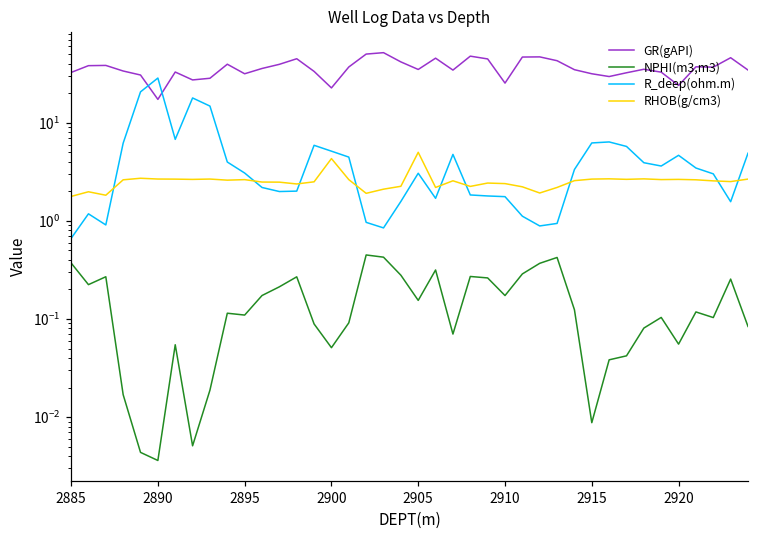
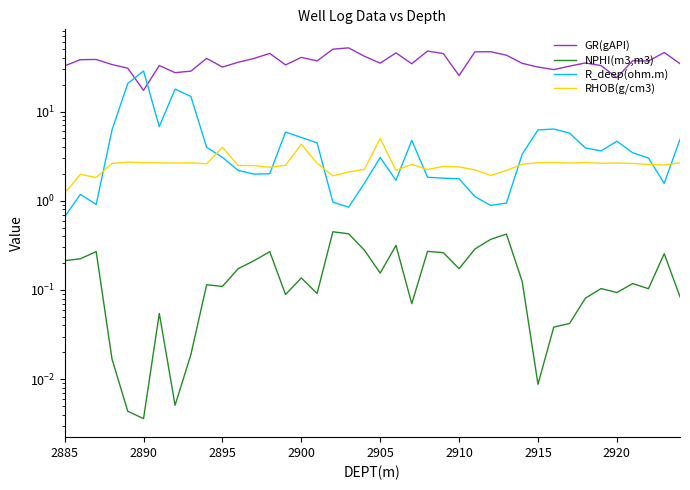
NPHI(m3,m3), 2885: 0.37 -> 0.21
RHOB(g/cm3), 2885: 1.8 -> 1.2
RHOB(g/cm3), 2895: 2.6 -> 4
GR(gAPI), 2900: 23 -> 40
NPHI(m3,m3), 2900: 0.05 -> 0.14
NPHI(m3,m3), 2920: 0.06 -> 0.09
